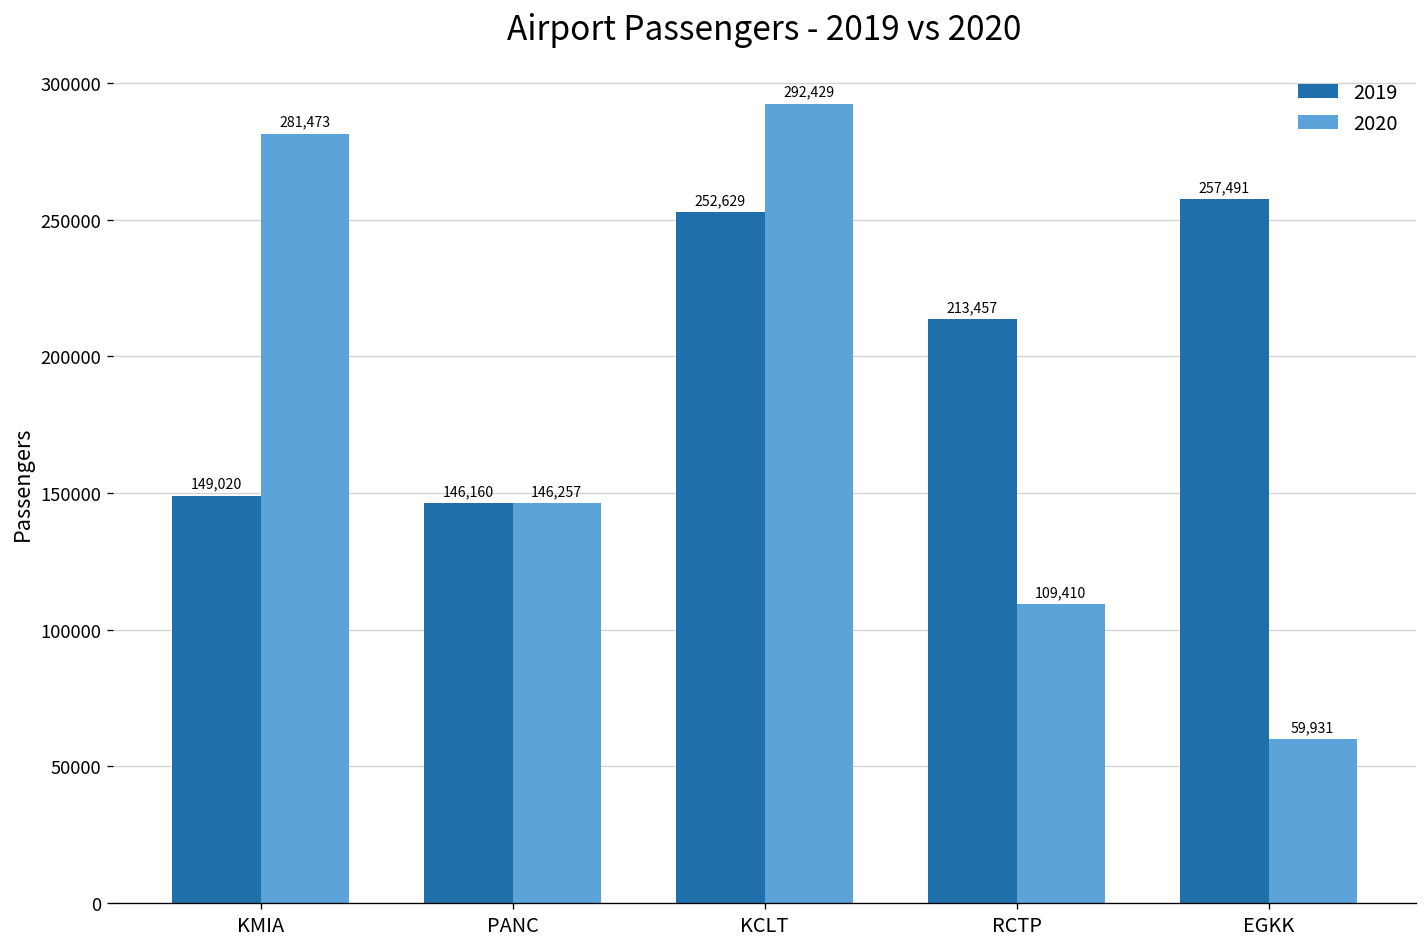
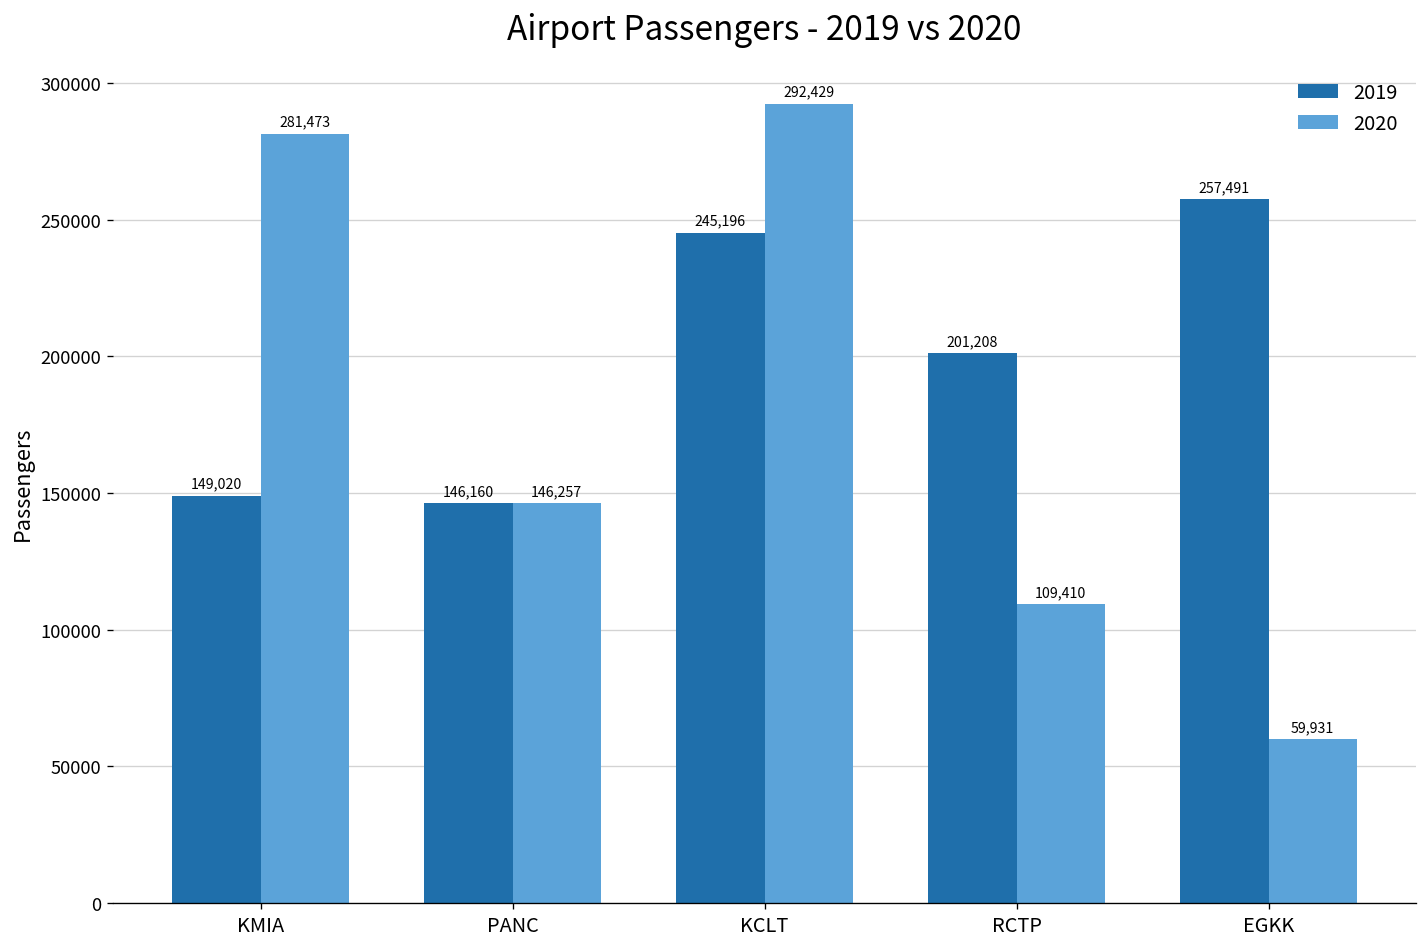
2019, KCLT: 252,629 -> 245,196
2019, RCTP: 213,457 -> 201,208
